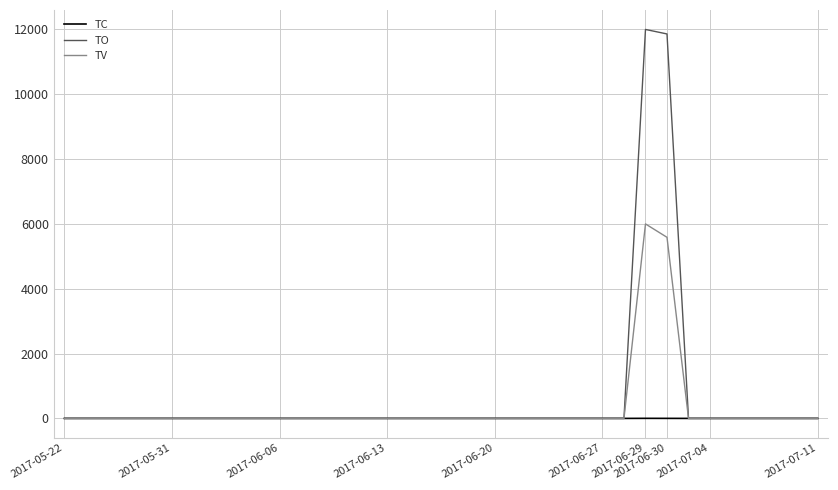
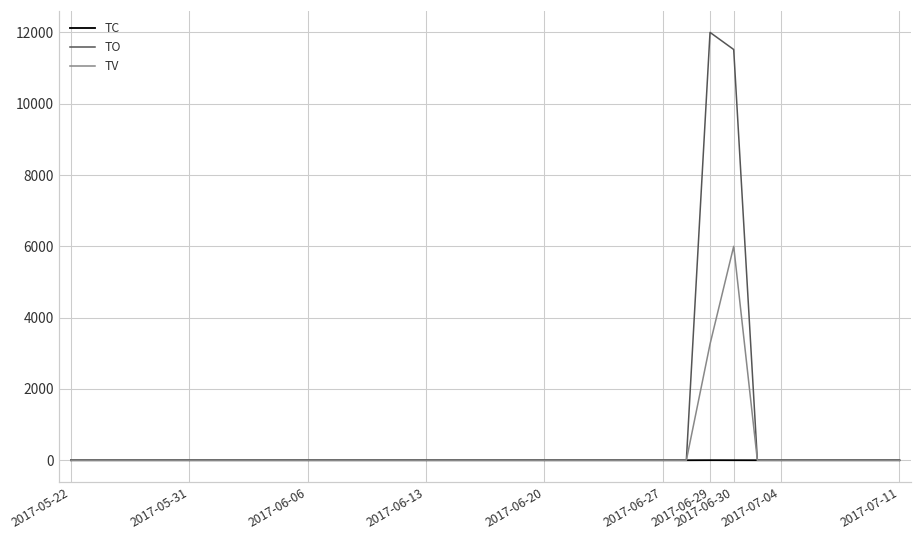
TV, 2017-06-29: 6000 -> 3300
TO, 2017-06-30: 11900 -> 11500
TV, 2017-06-30: 5600 -> 6000
